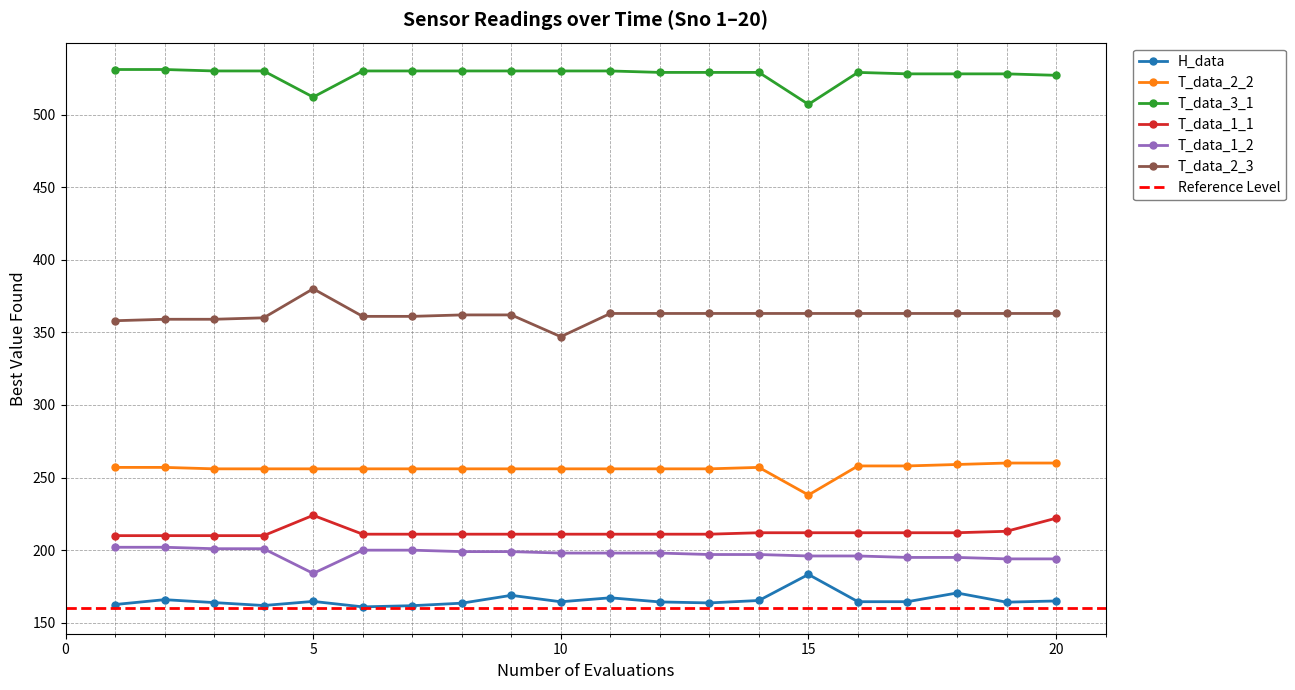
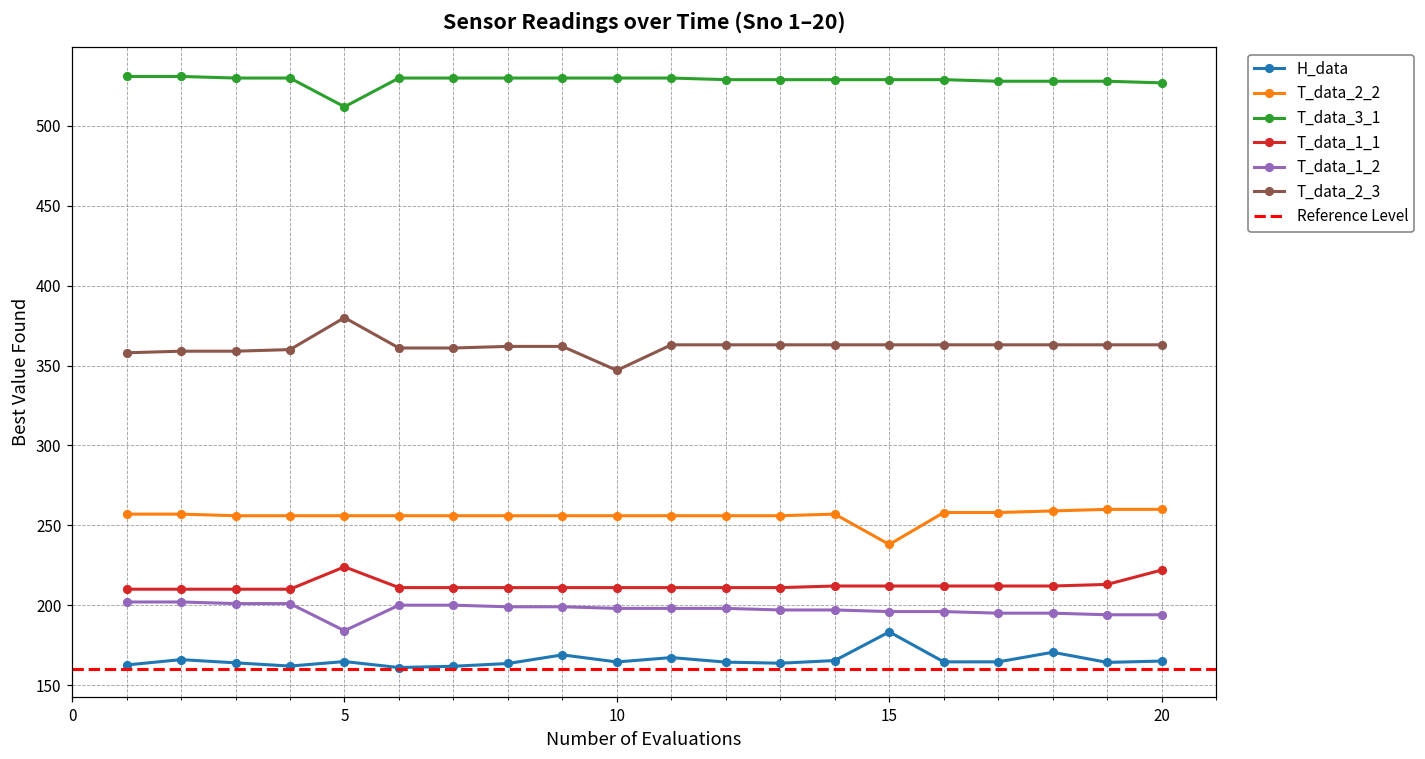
T_data_3_1, 15: 507 -> 529
